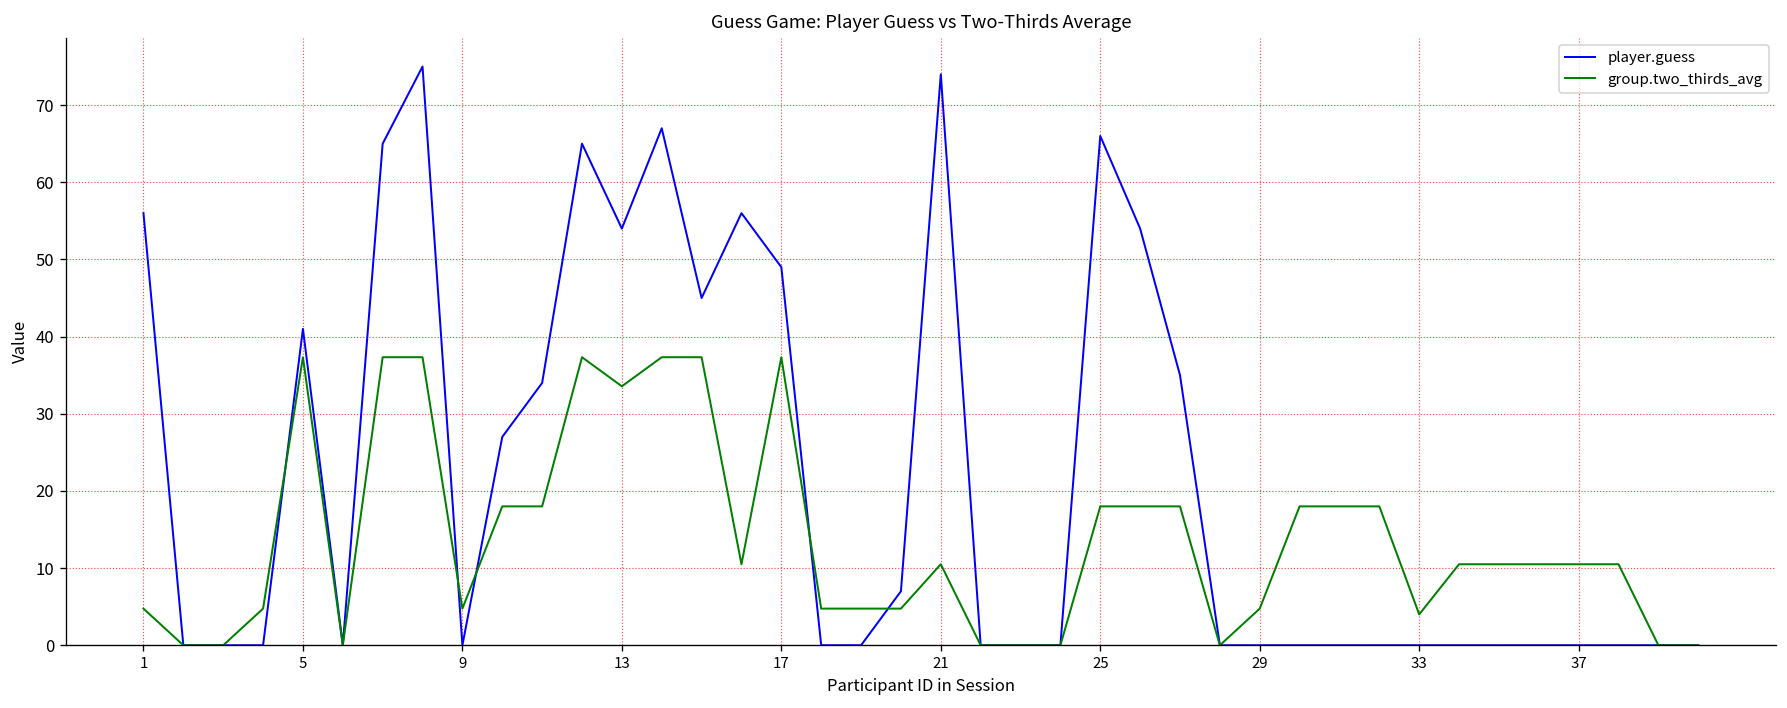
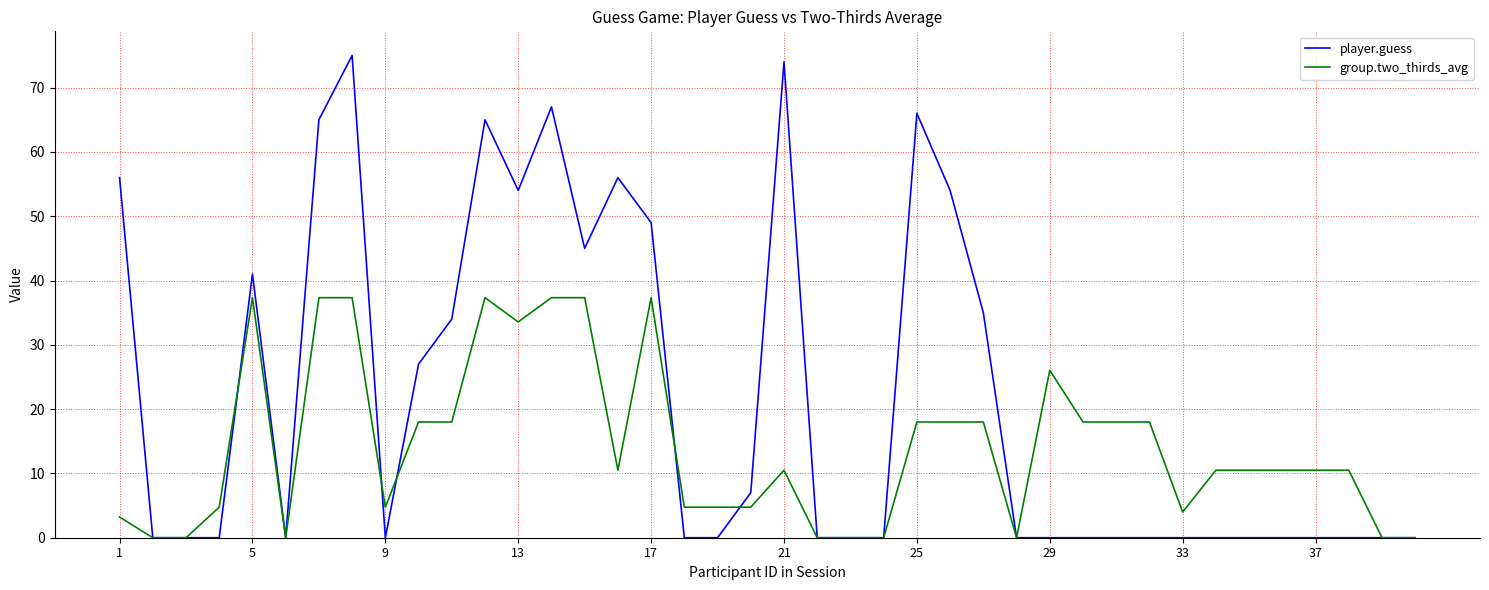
group.two_thirds_avg, 1: 5 -> 3
group.two_thirds_avg, 29: 5 -> 26
